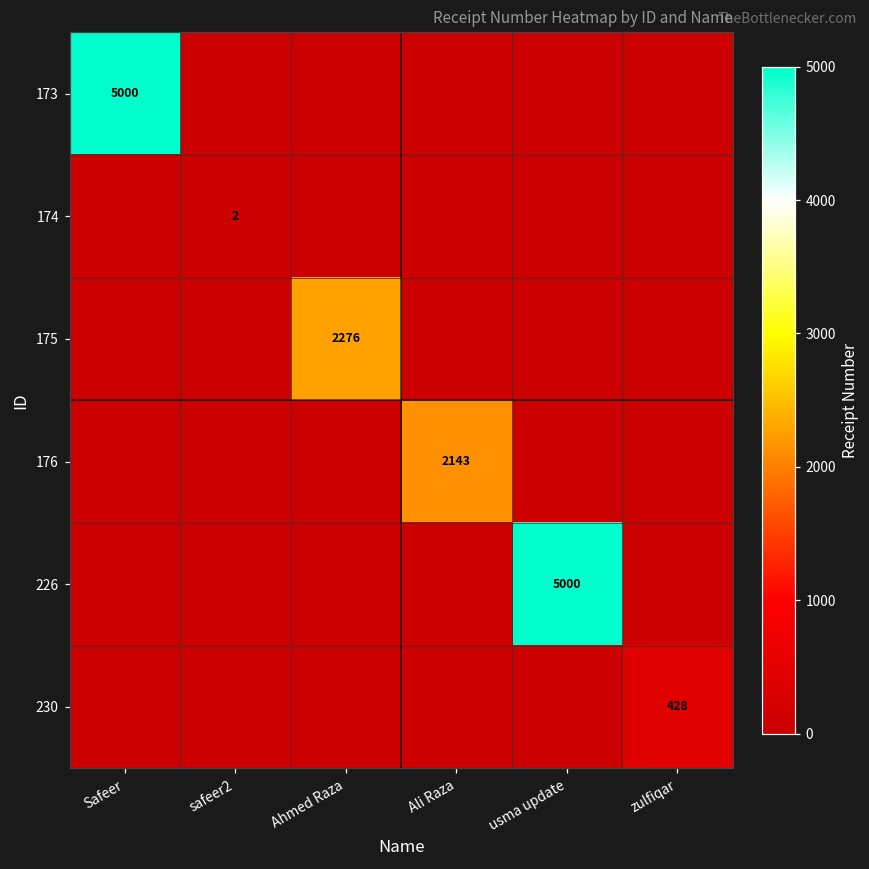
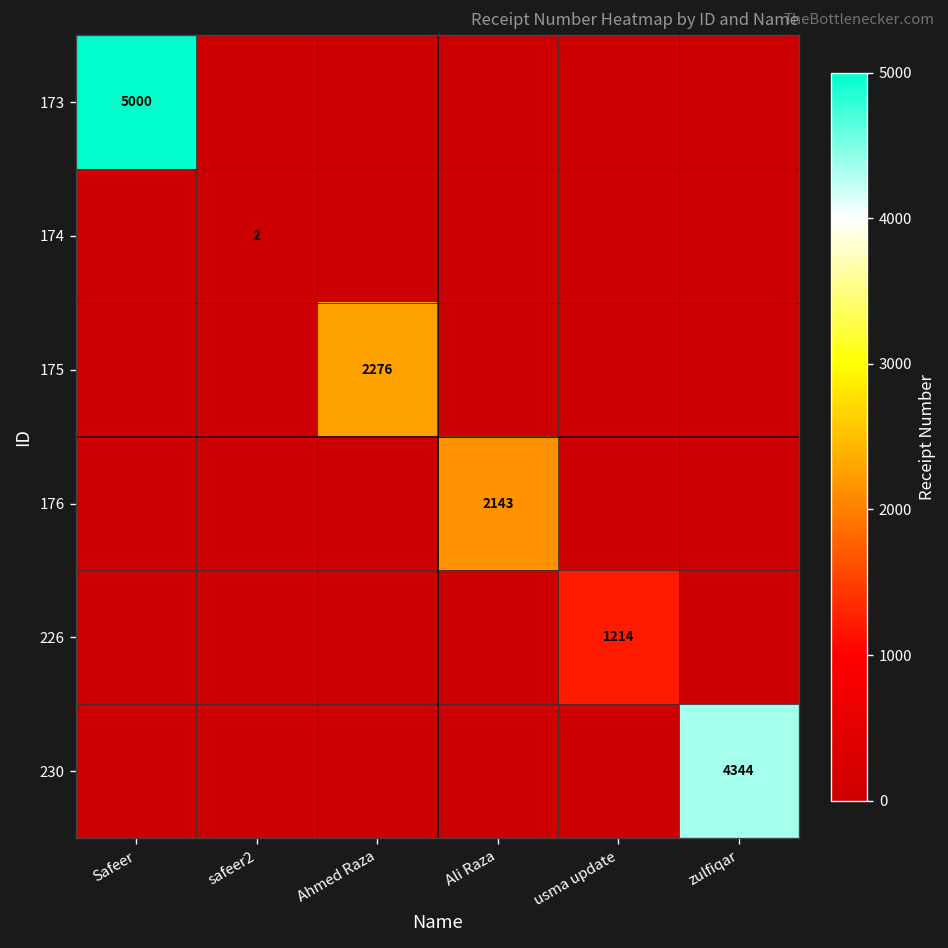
226, usma update: 5000 -> 1214
230, zulfiqar: 428 -> 4344
